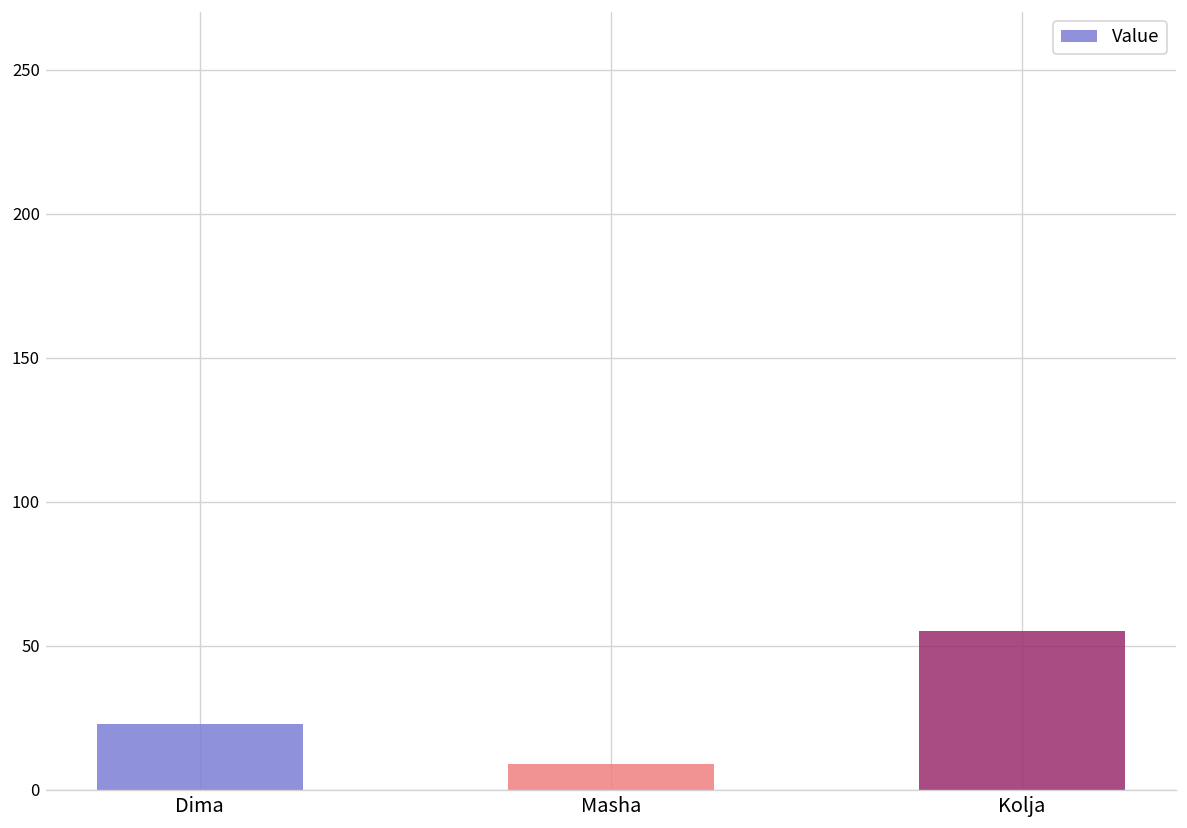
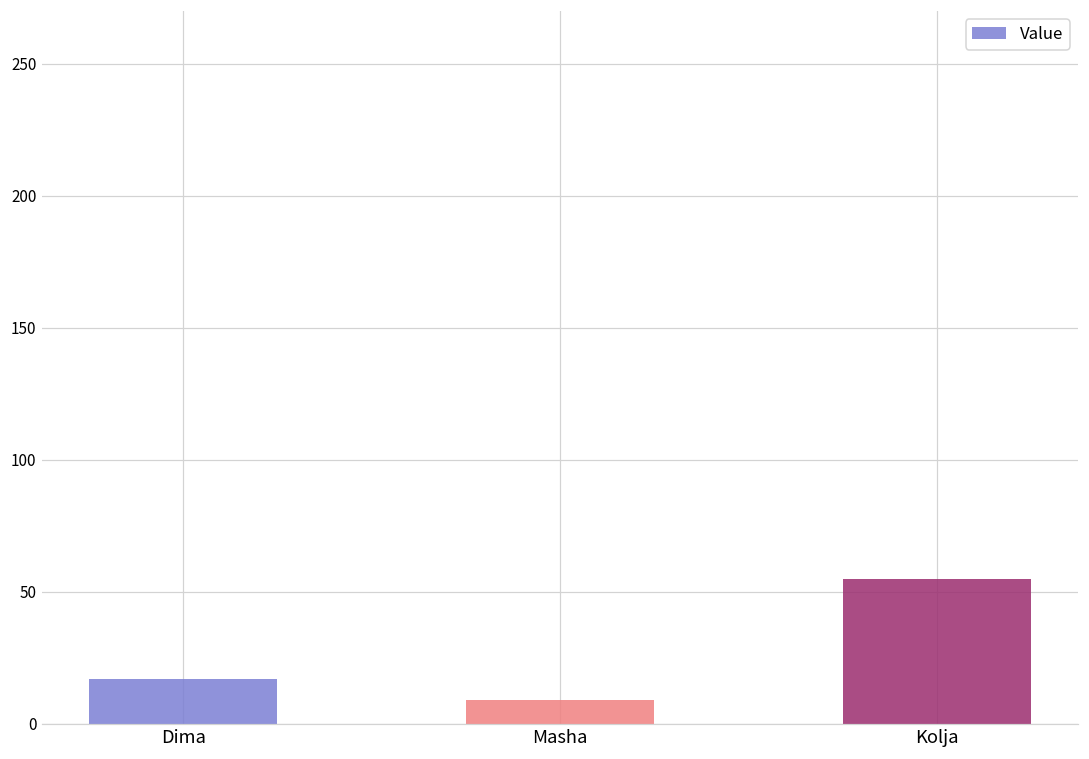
Dima: 23 -> 17
